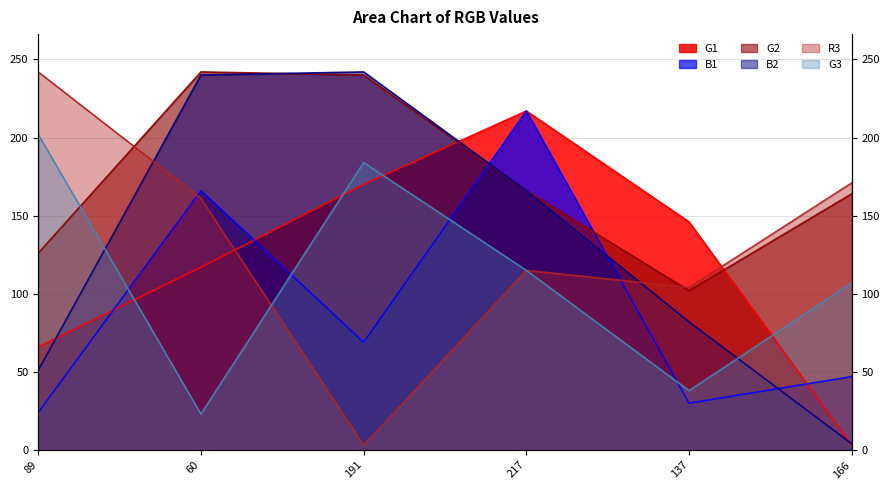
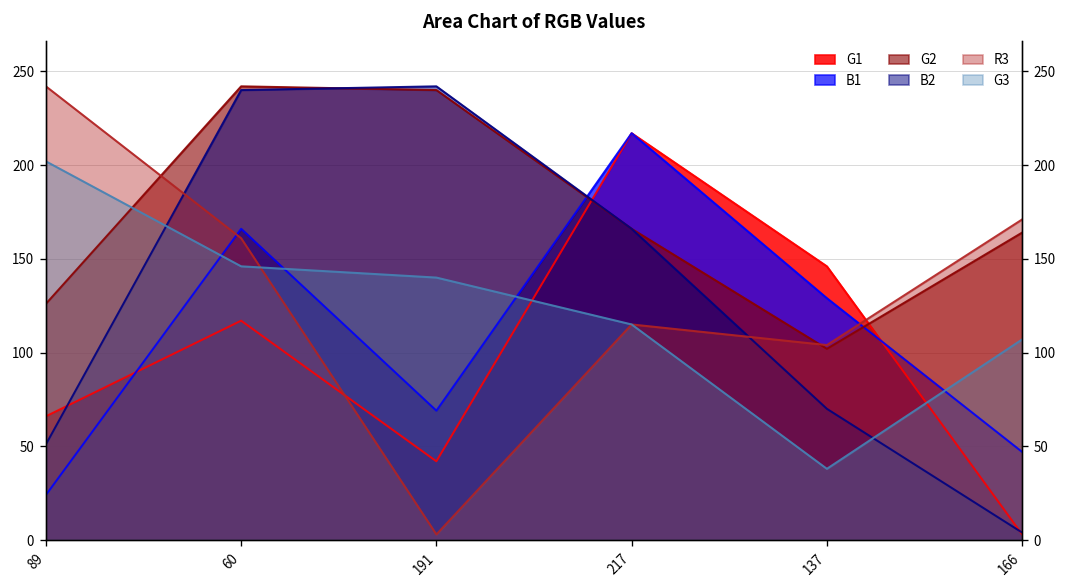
G3, 60: 23 -> 146
G1, 191: 170 -> 42
G3, 191: 184 -> 140
B1, 137: 30 -> 129
B2, 137: 82 -> 70
